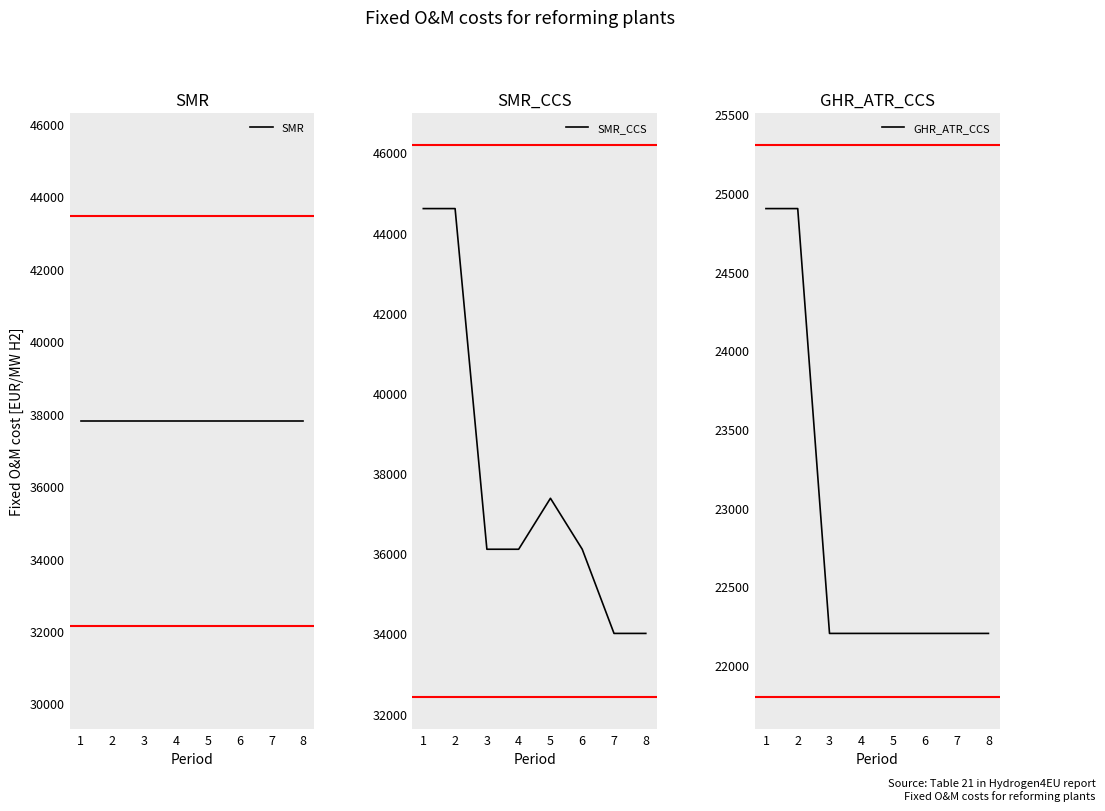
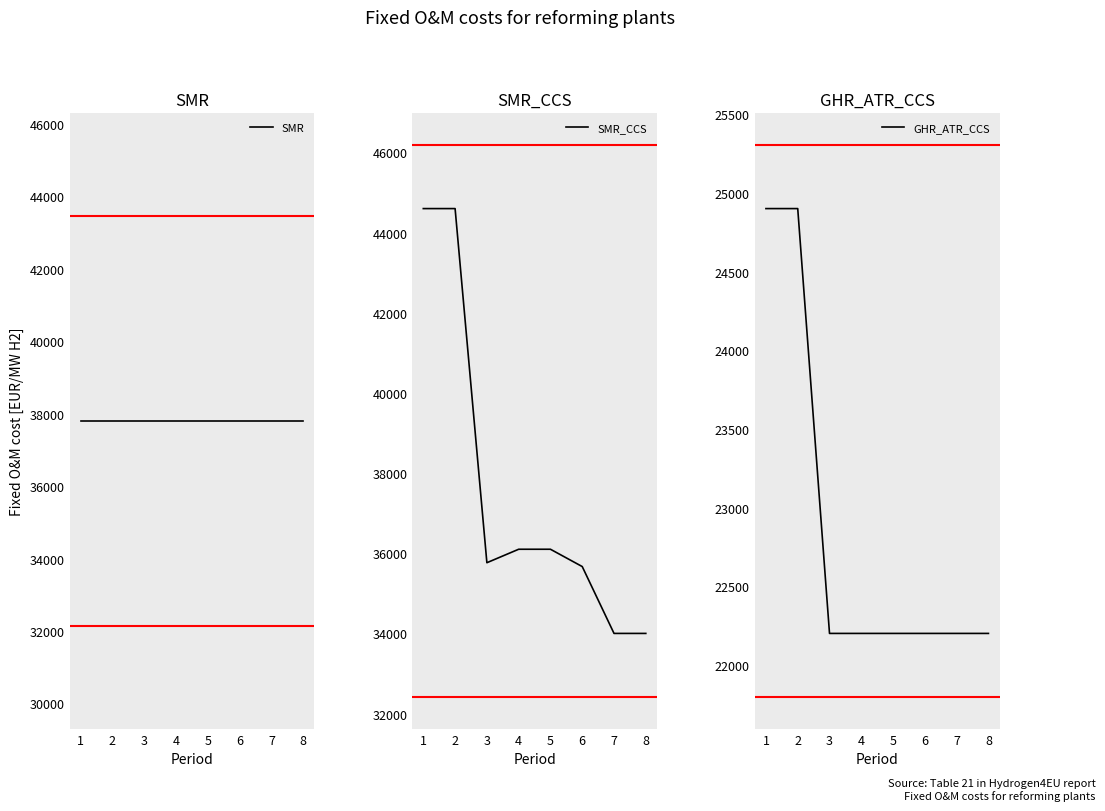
SMR_CCS, 3: 36100 -> 35800
SMR_CCS, 5: 37400 -> 36100
SMR_CCS, 6: 36100 -> 35700
